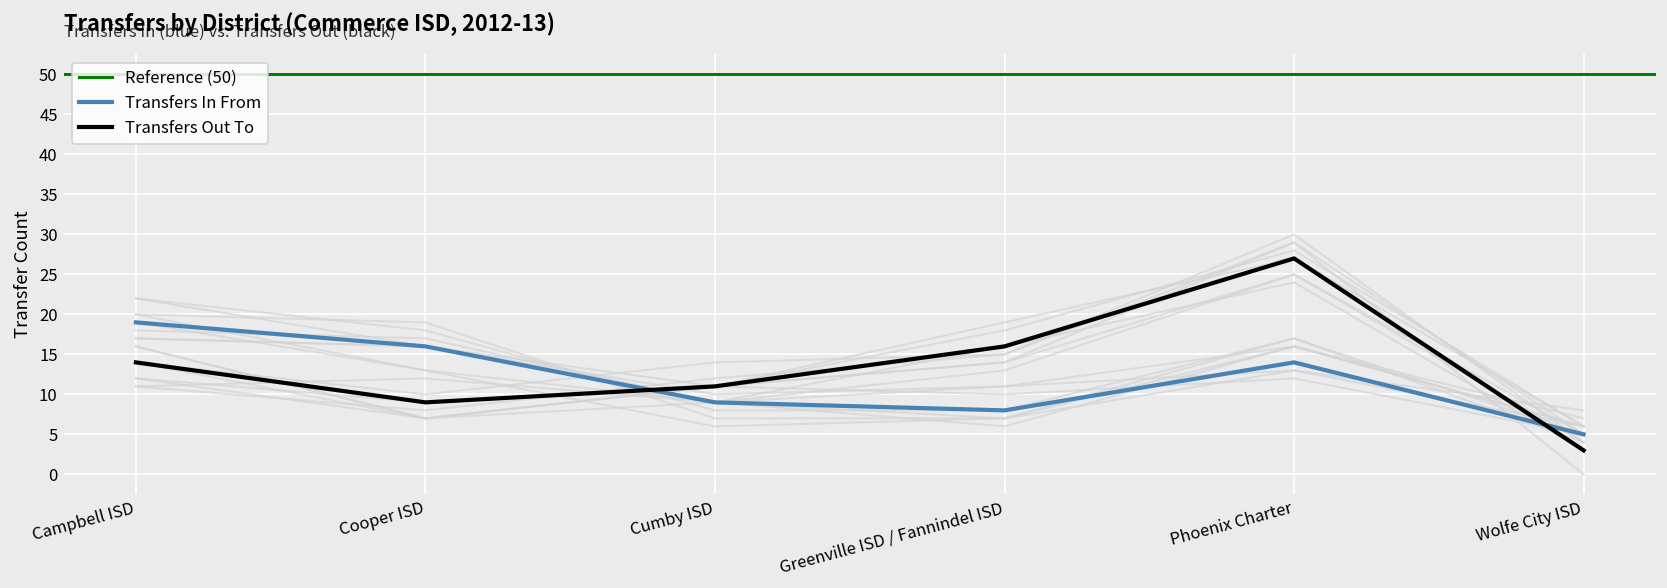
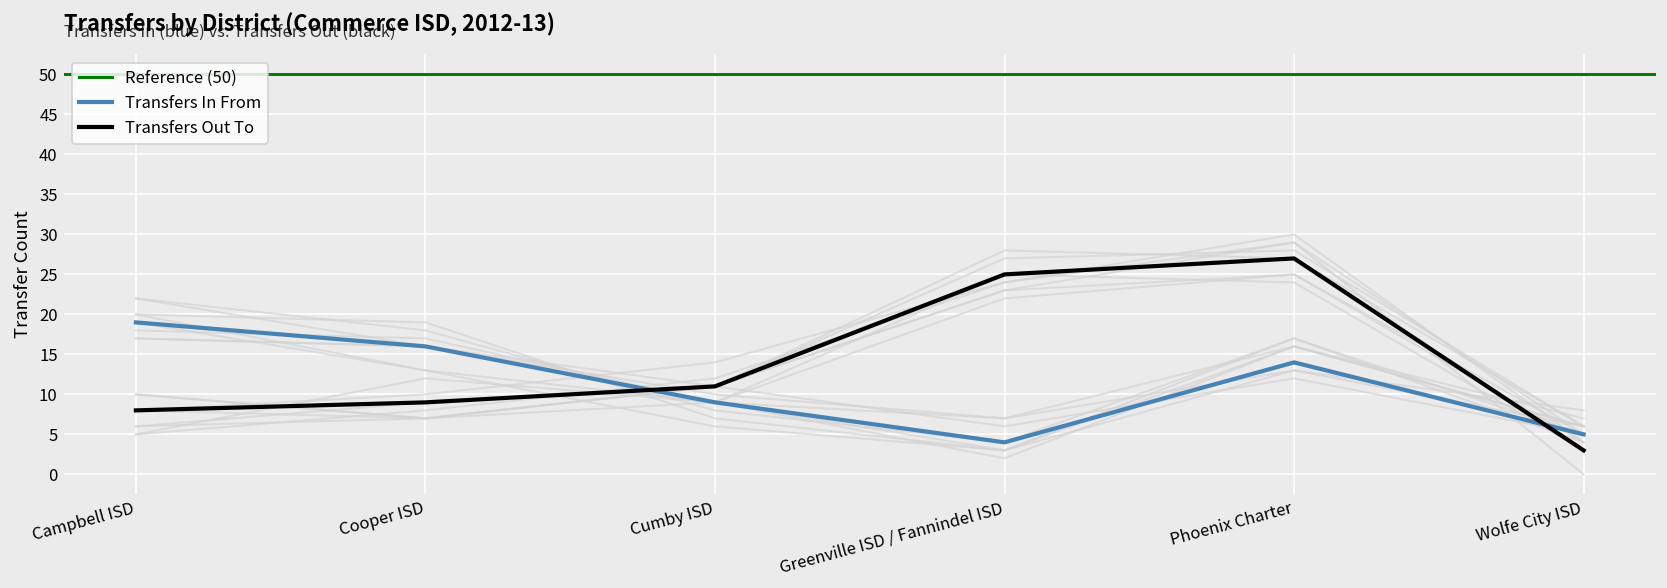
Transfers Out To, Campbell ISD: 14 -> 8
Transfers In From, Greenville ISD / Fannindel ISD: 8 -> 4
Transfers Out To, Greenville ISD / Fannindel ISD: 16 -> 25
